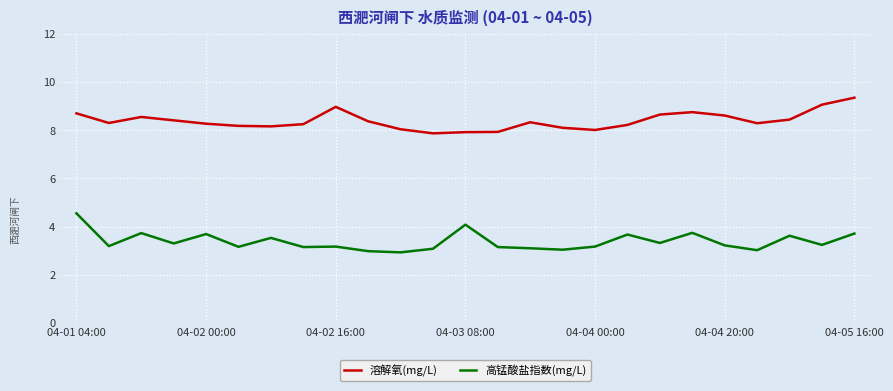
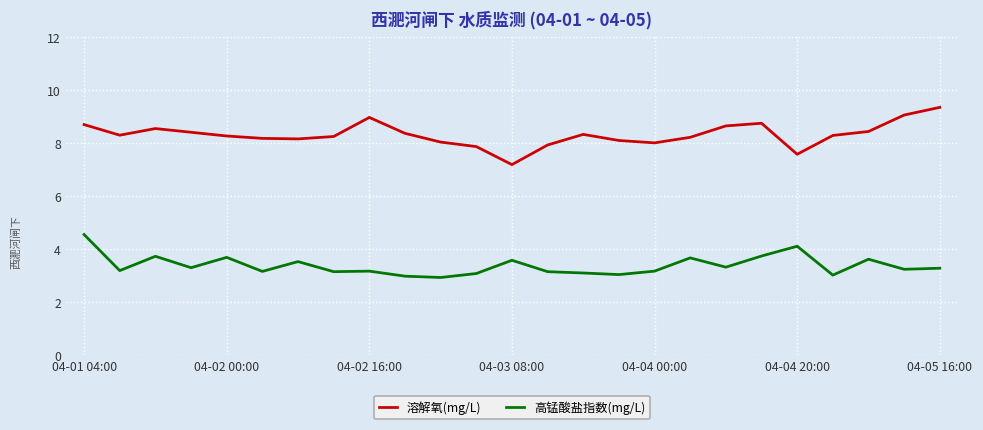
溶解氧(mg/L), 04-03 08:00: 7.9 -> 7.2
高锰酸盐指数(mg/L), 04-03 08:00: 4.1 -> 3.6
溶解氧(mg/L), 04-04 20:00: 8.6 -> 7.6
高锰酸盐指数(mg/L), 04-04 20:00: 3.2 -> 4.1
高锰酸盐指数(mg/L), 04-05 16:00: 3.7 -> 3.3
